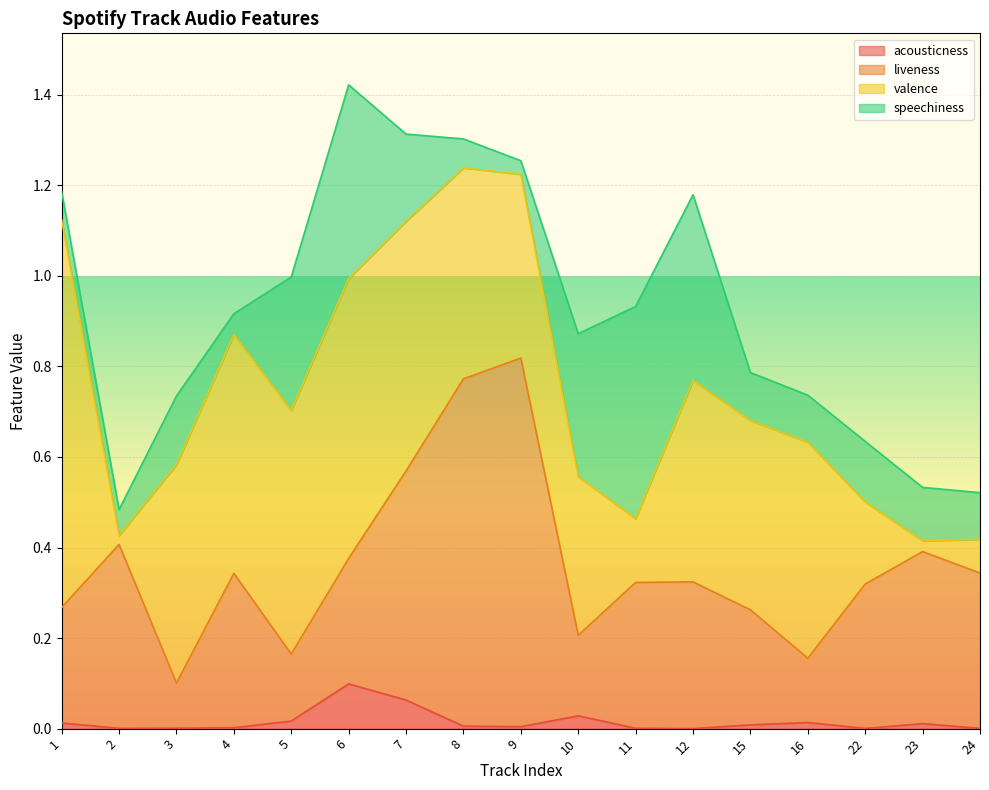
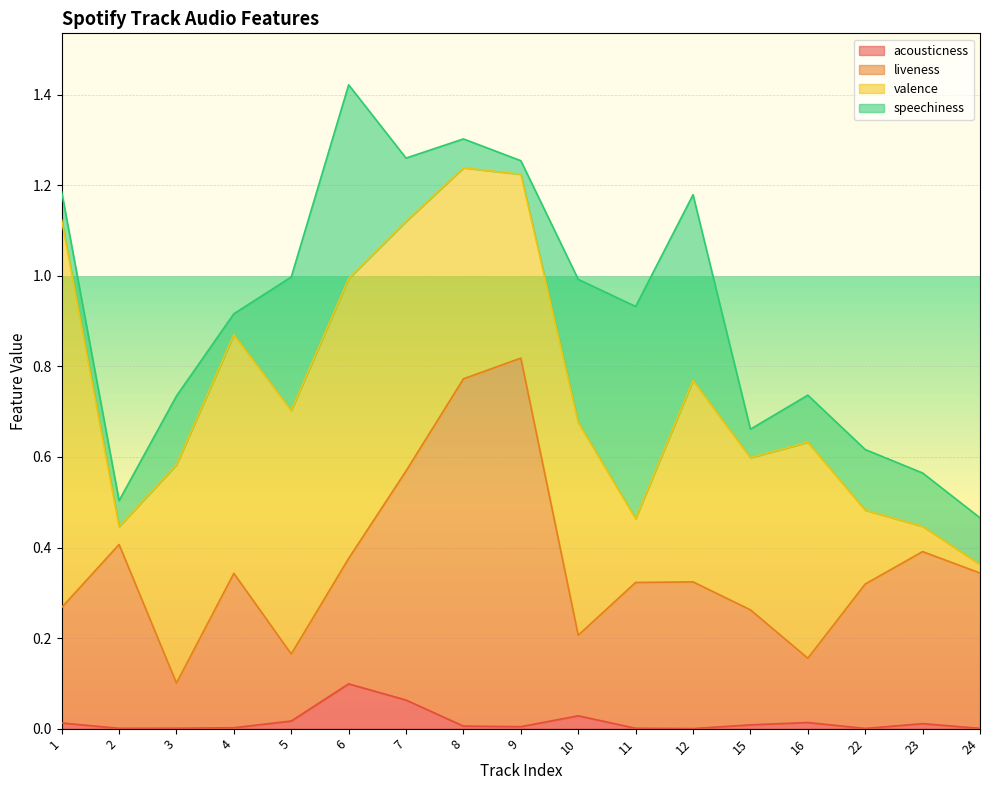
valence, 2: 0.02 -> 0.04
speechiness, 7: 0.19 -> 0.14
valence, 10: 0.35 -> 0.47
valence, 15: 0.42 -> 0.34
speechiness, 15: 0.11 -> 0.06
valence, 22: 0.18 -> 0.16
valence, 23: 0.02 -> 0.06
valence, 24: 0.07 -> 0.02
